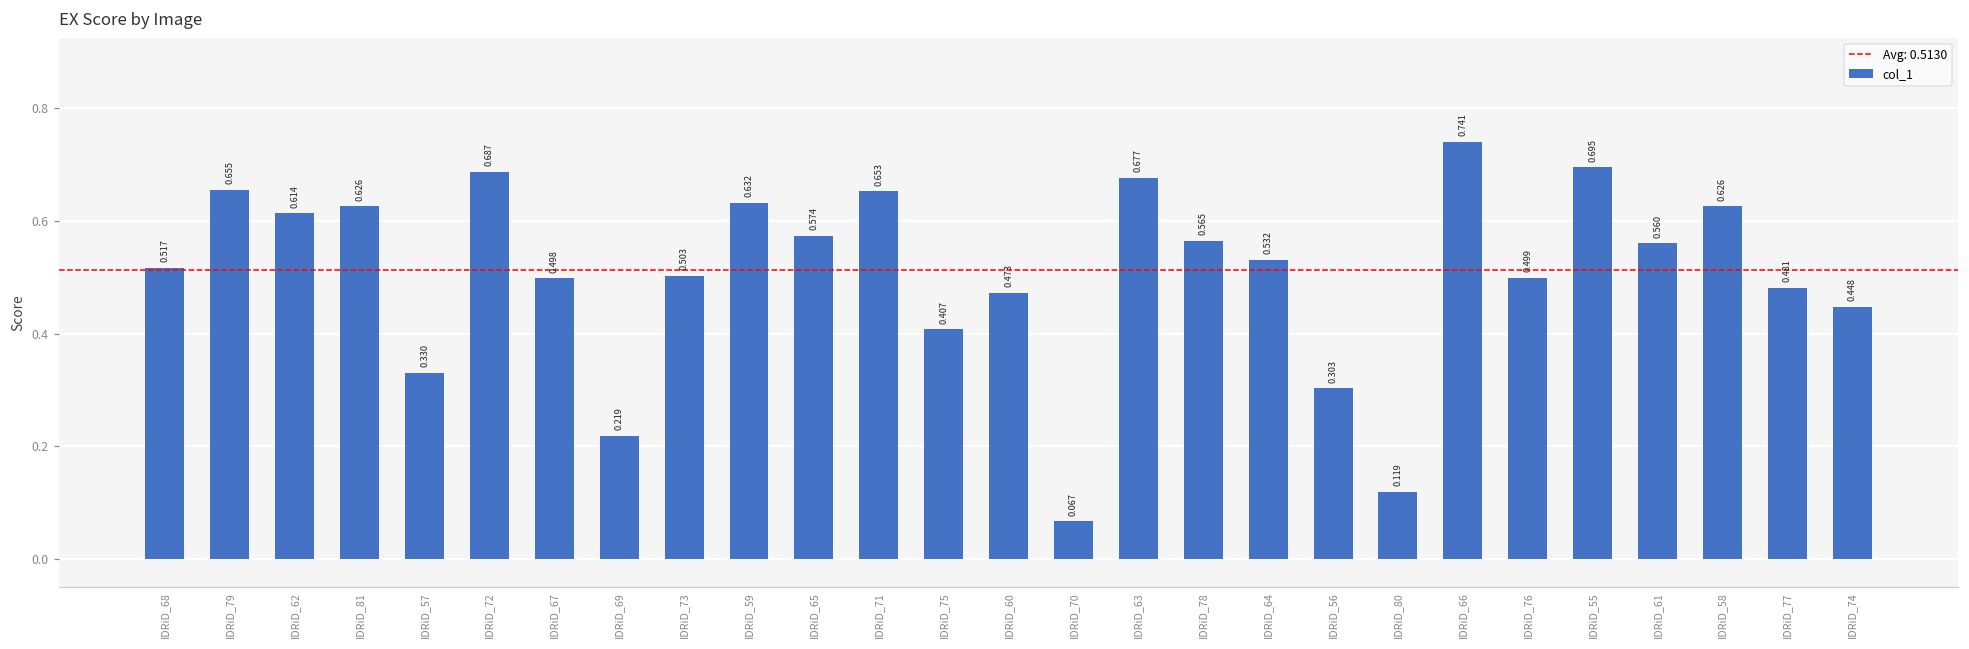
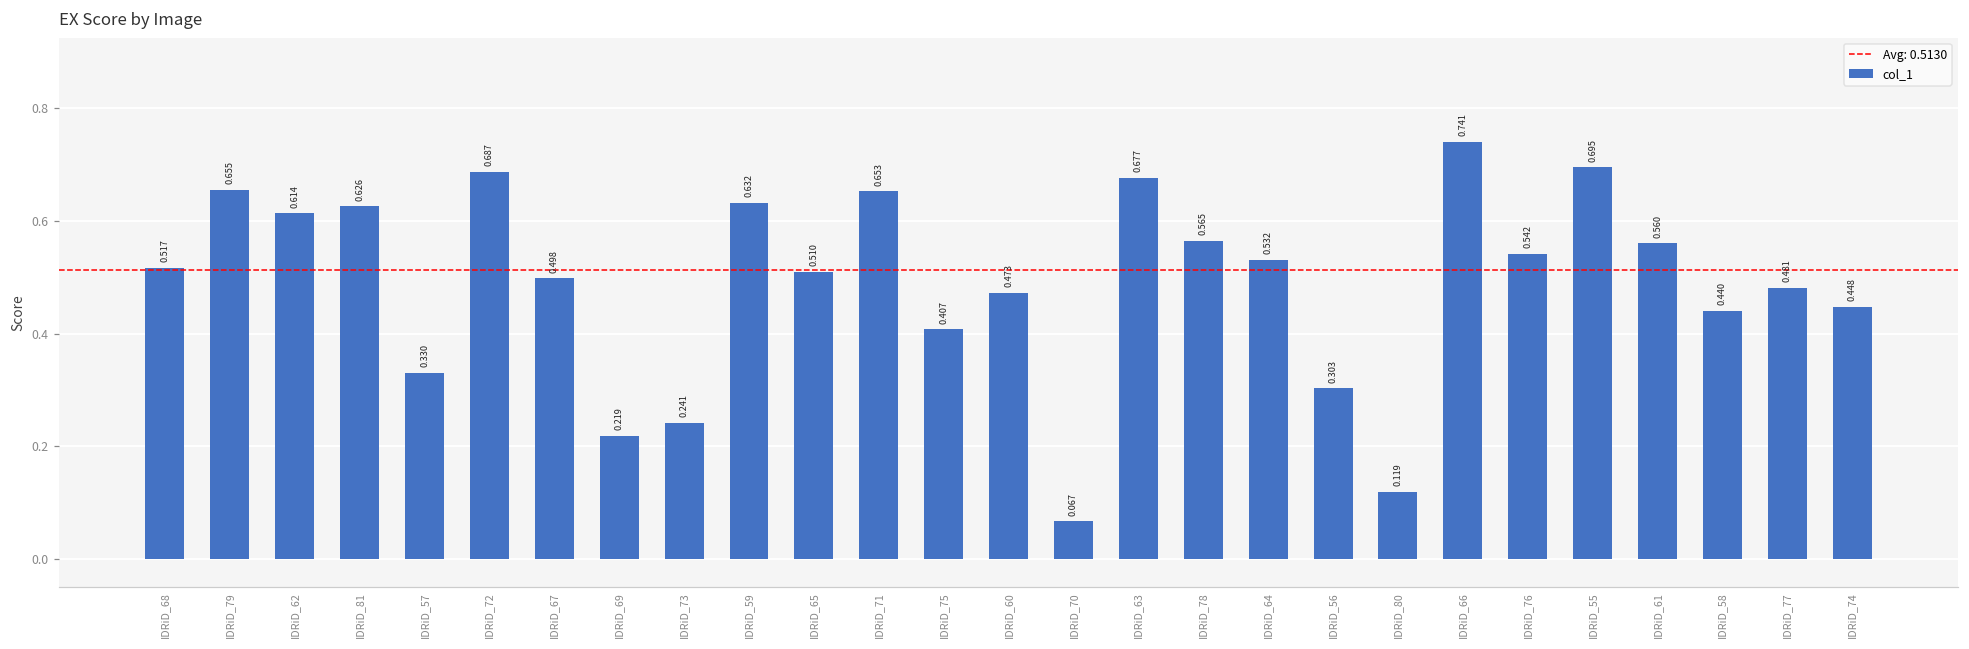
IDRiD_73: 0.503 -> 0.241
IDRiD_65: 0.574 -> 0.510
IDRiD_76: 0.499 -> 0.542
IDRiD_58: 0.626 -> 0.440
